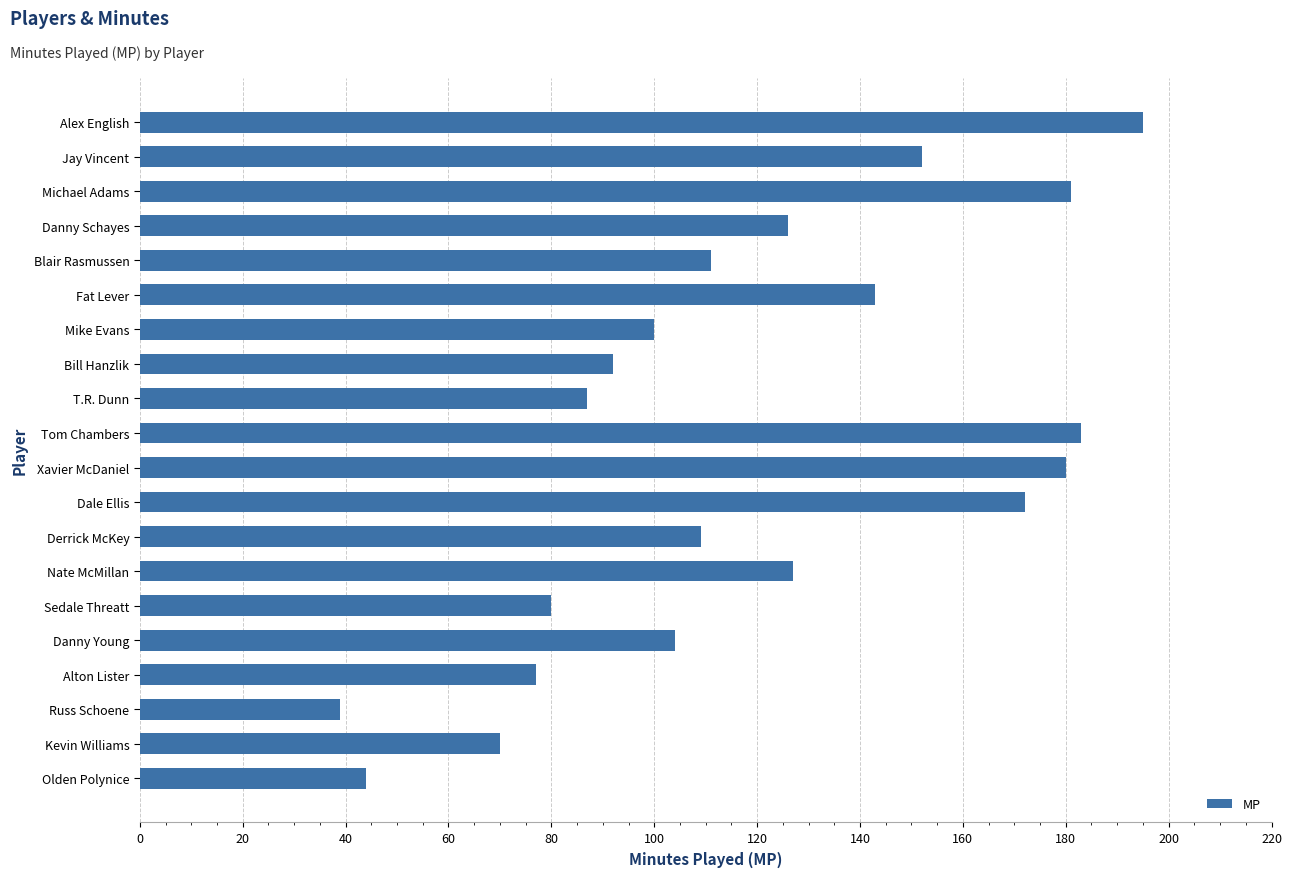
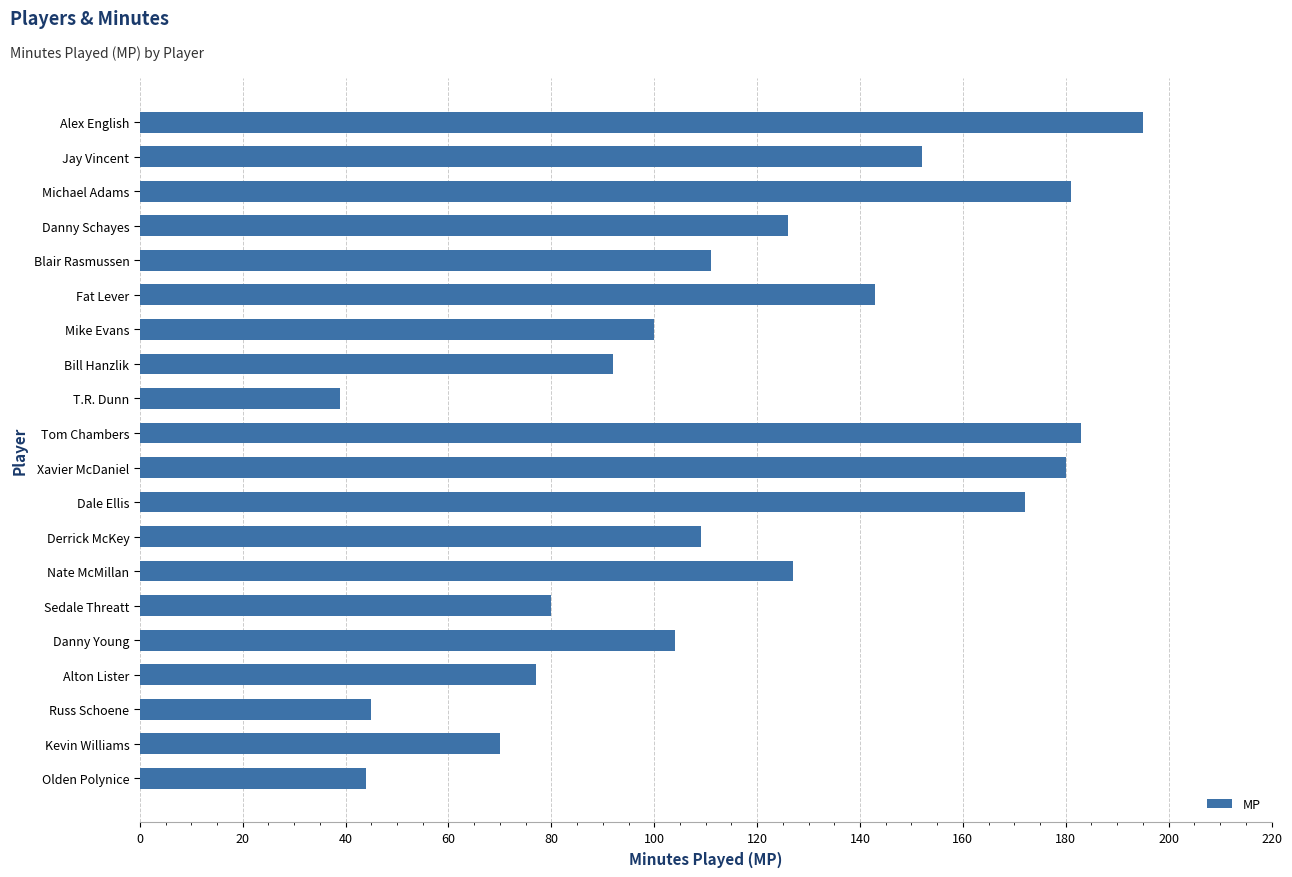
T.R. Dunn: 87 -> 39
Russ Schoene: 39 -> 45
